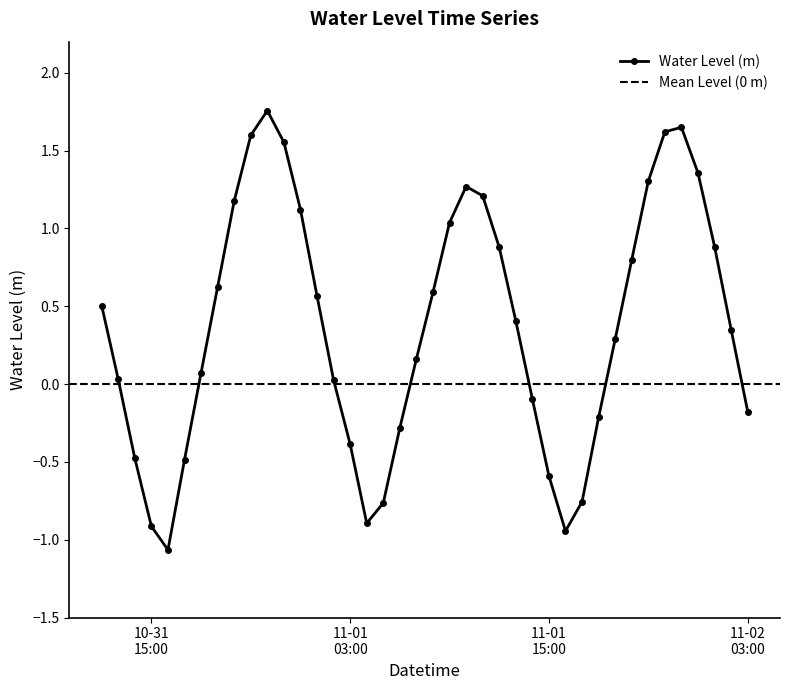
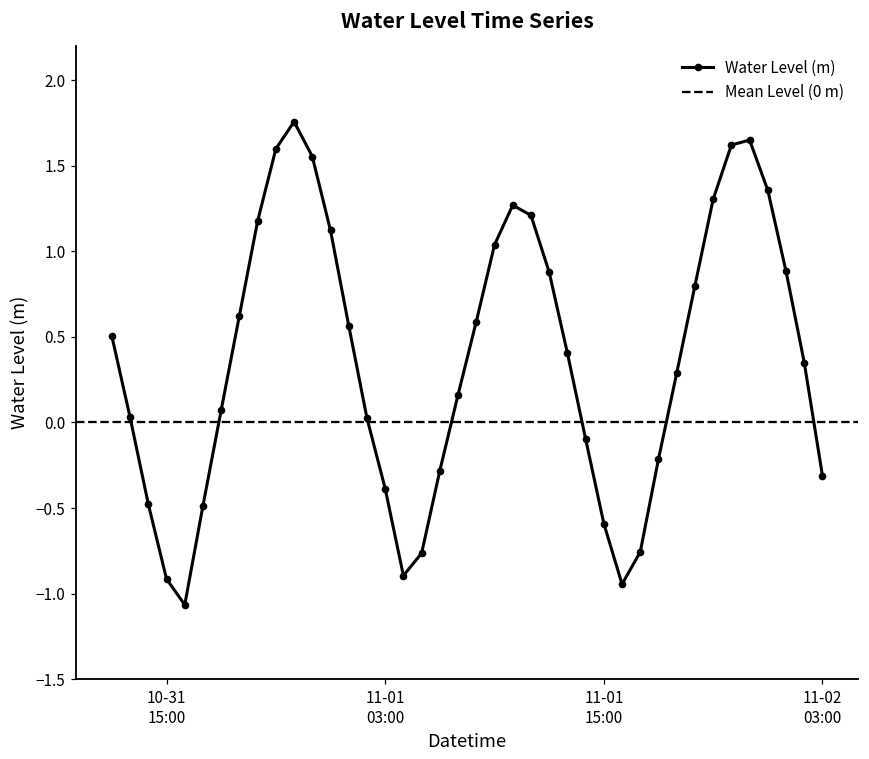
11-02 03:00: -0.18 -> -0.31
